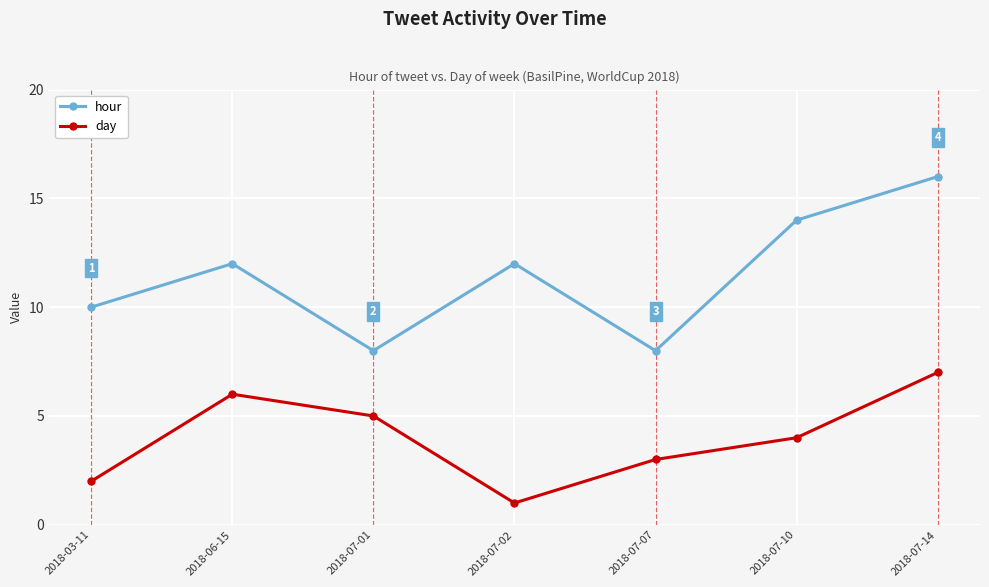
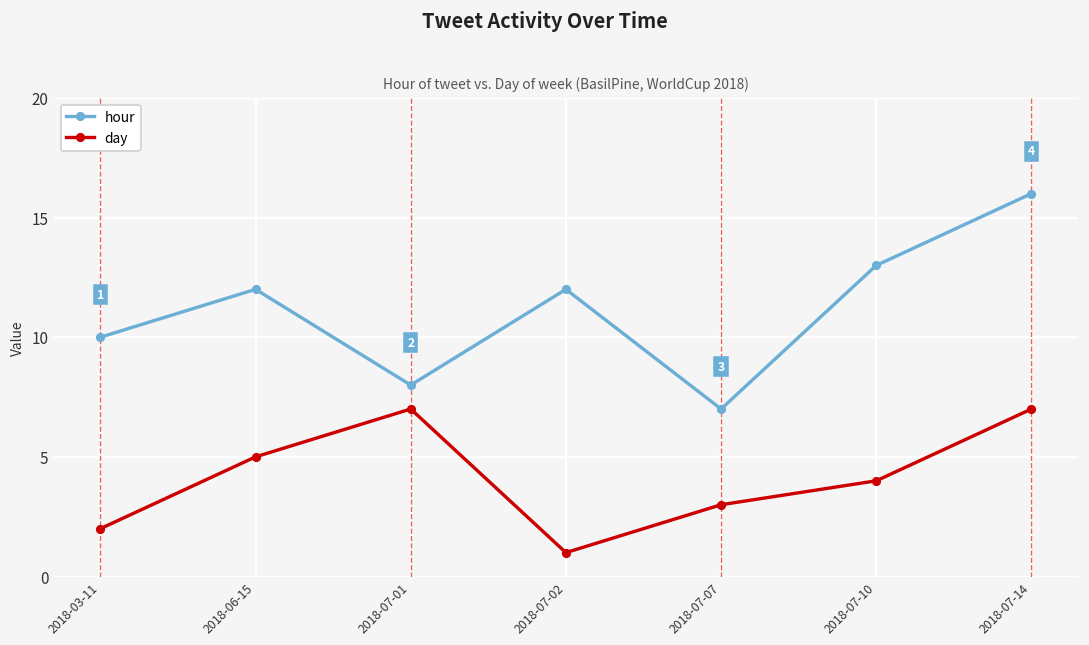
day, 2018-06-15: 6 -> 5
day, 2018-07-01: 5 -> 7
hour, 2018-07-07: 8 -> 7
hour, 2018-07-10: 14 -> 13
